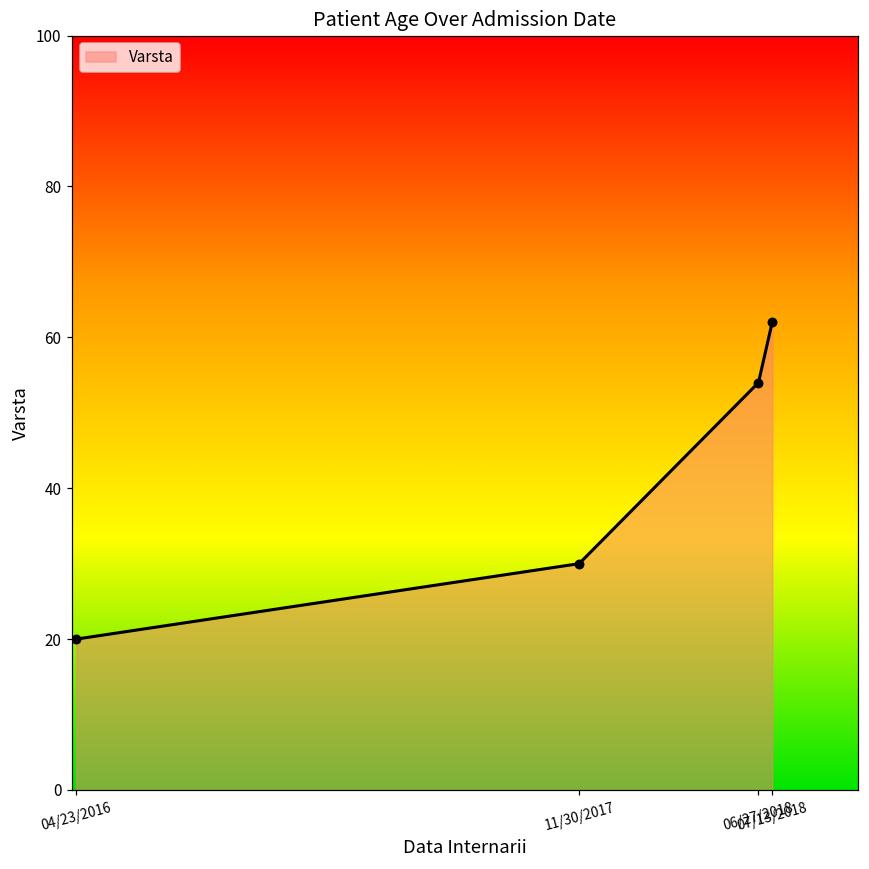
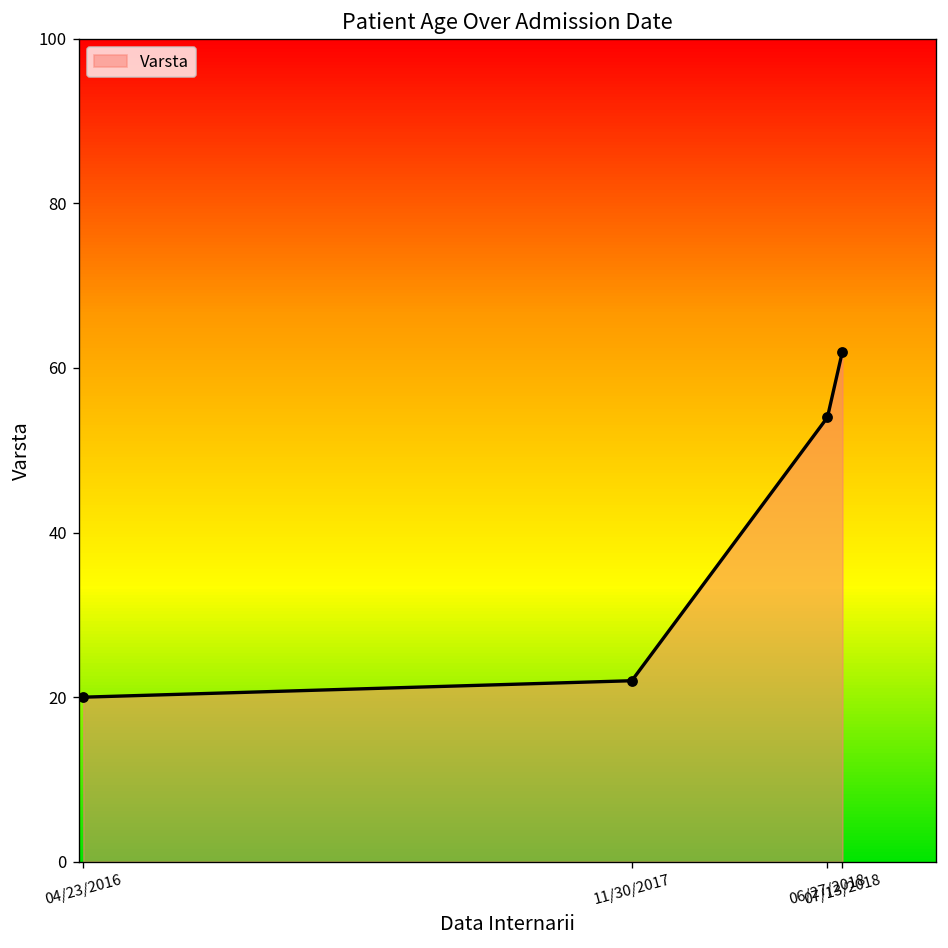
11/30/2017: 30 -> 22
